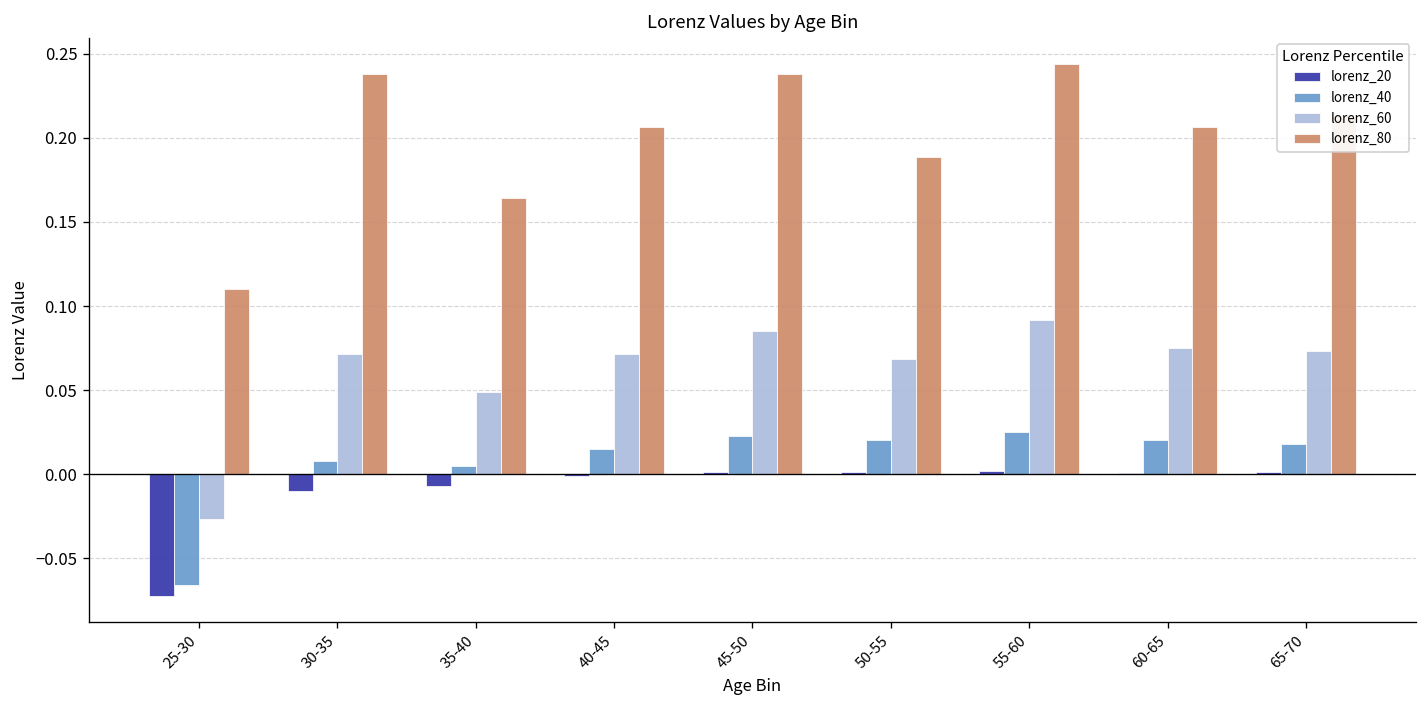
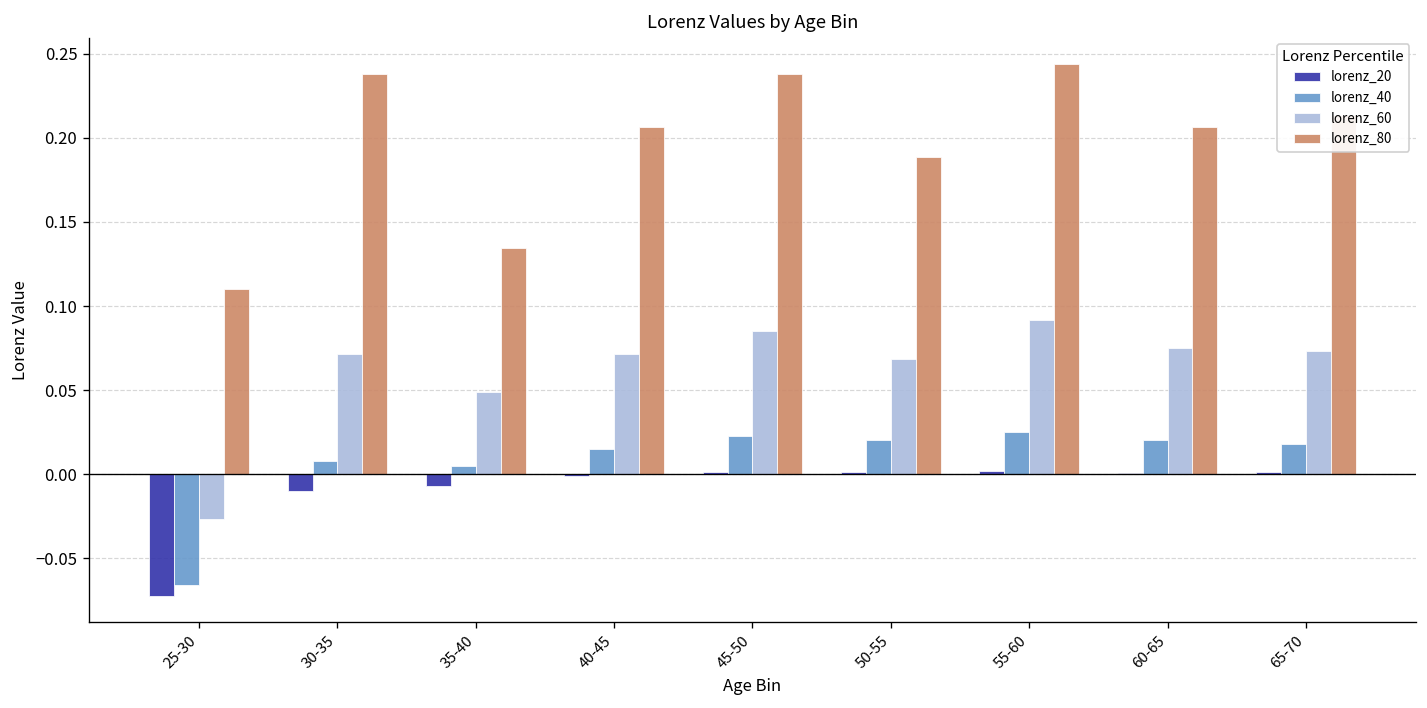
lorenz_80, 35-40: 0.164 -> 0.135
